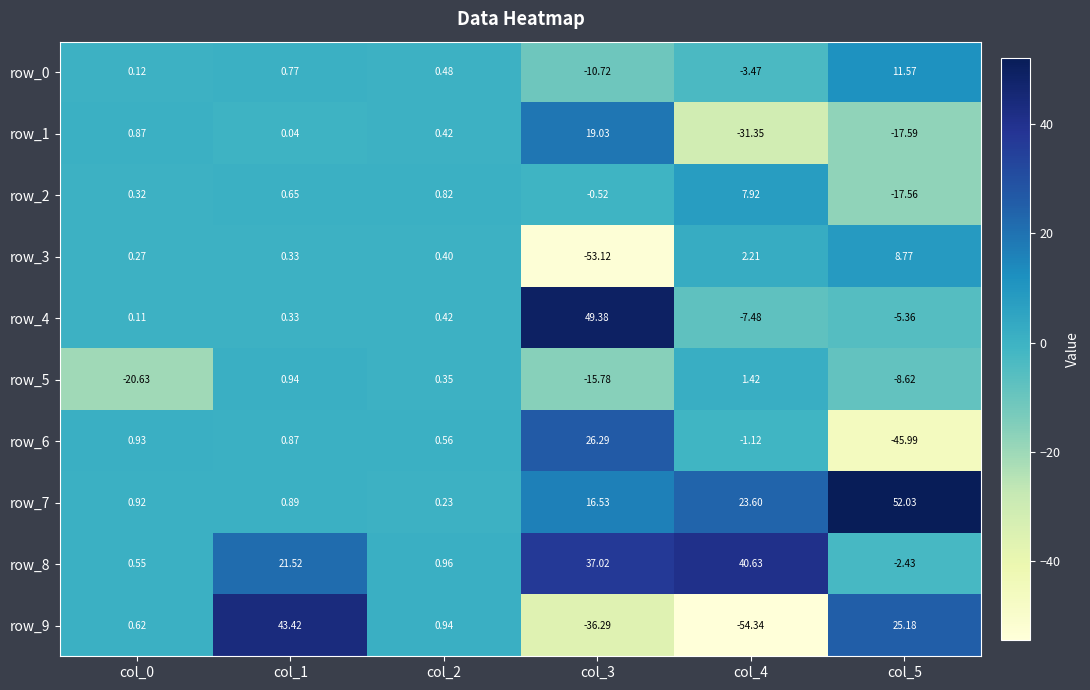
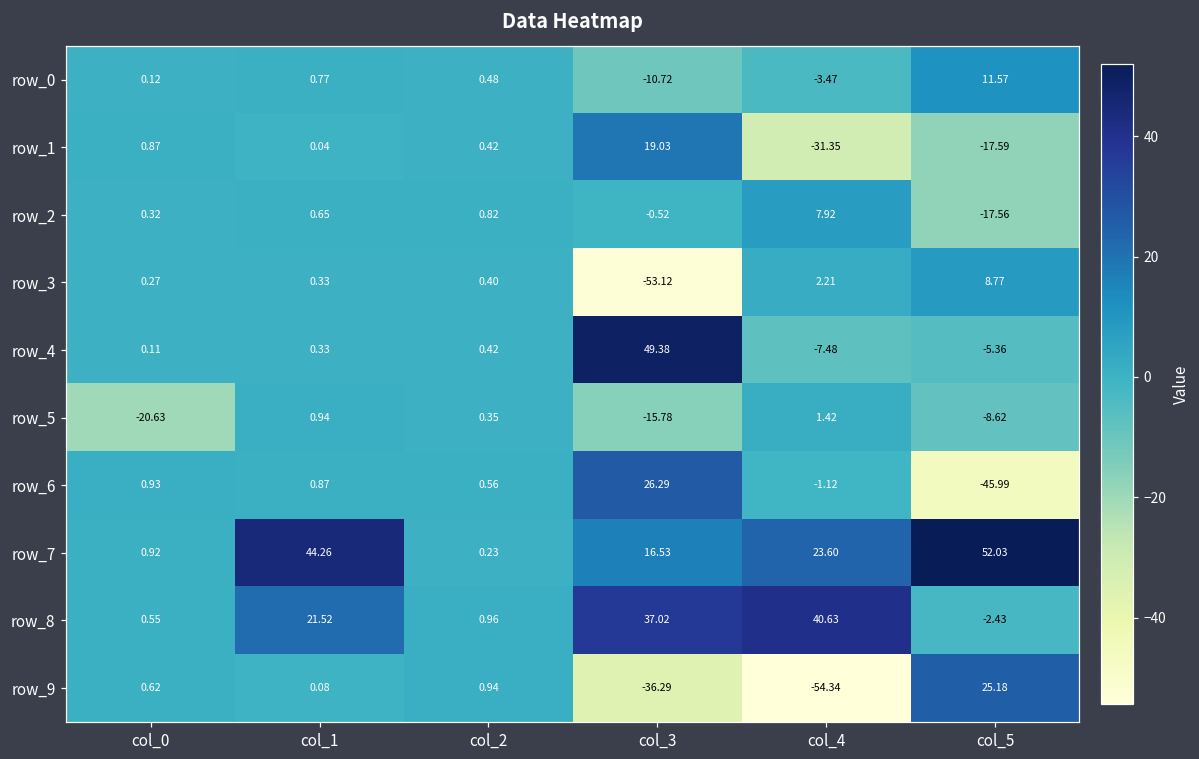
row_7, col_1: 0.89 -> 44.26
row_9, col_1: 43.42 -> 0.08
